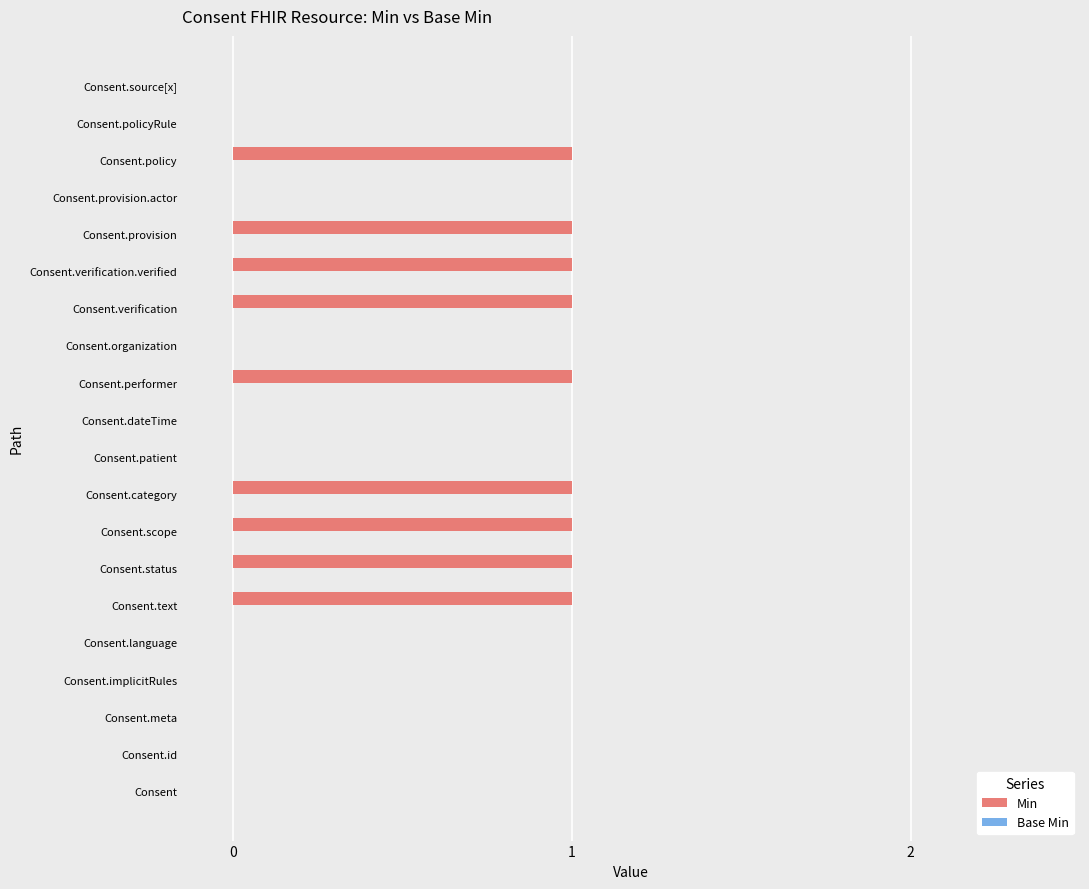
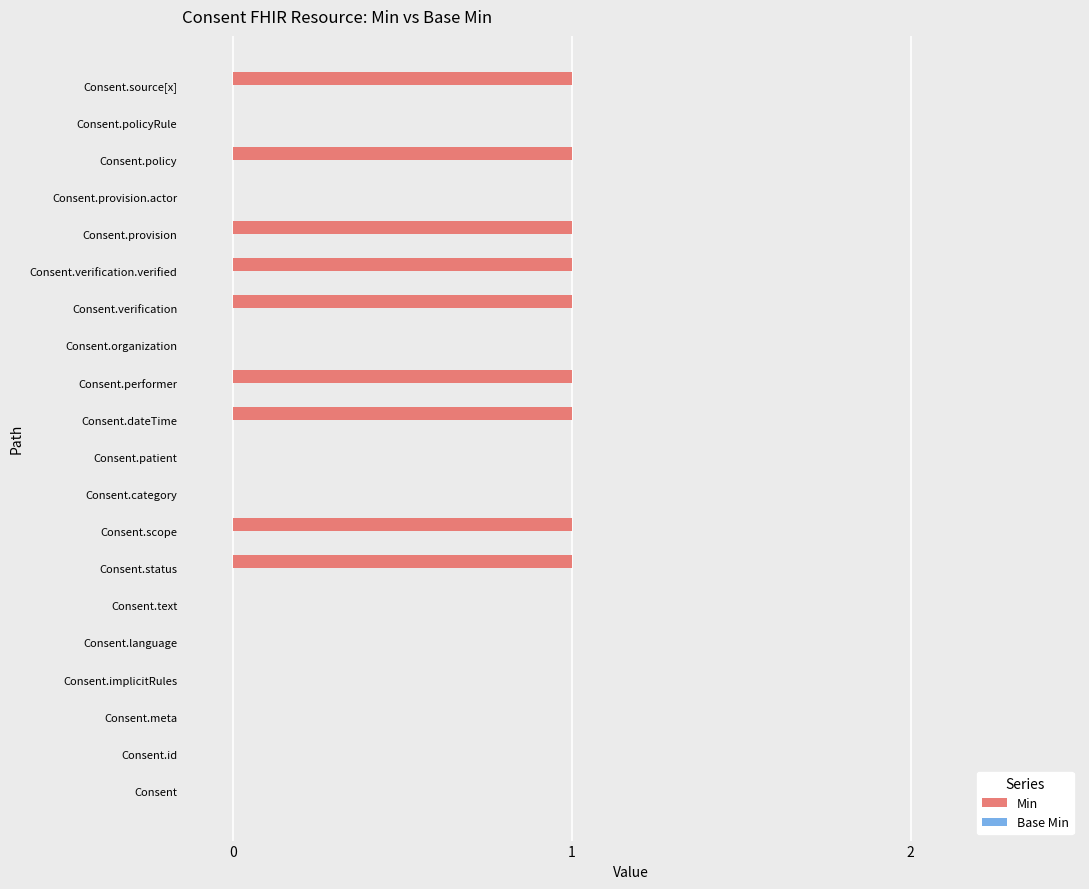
Min, Consent.source[x]: 0 -> 1
Min, Consent.dateTime: 0 -> 1
Min, Consent.category: 1 -> 0
Min, Consent.text: 1 -> 0
